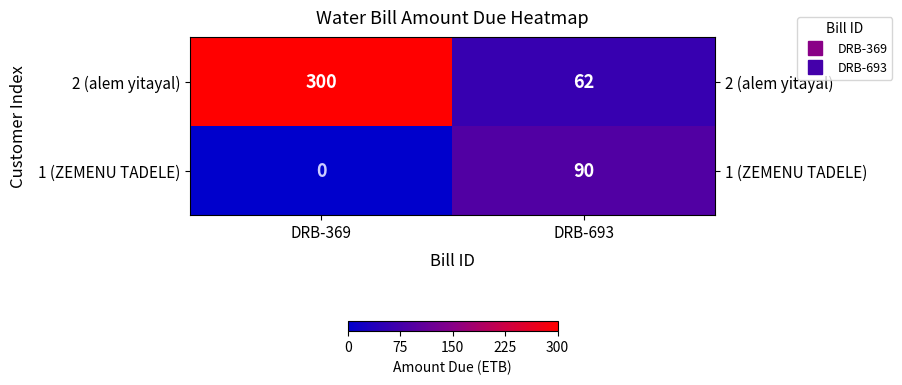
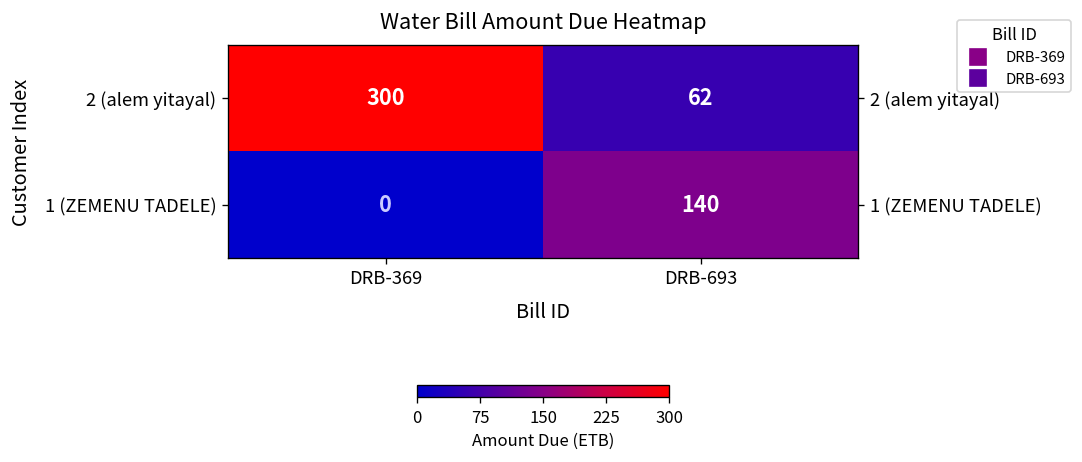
1 (ZEMENU TADELE), DRB-693: 90 -> 140
